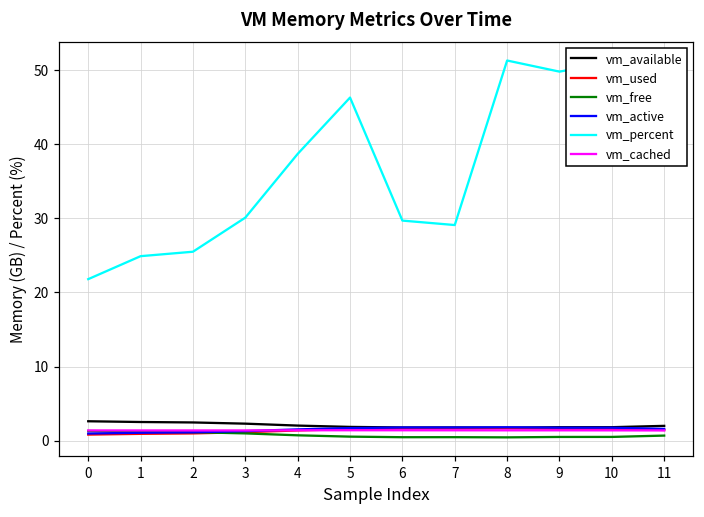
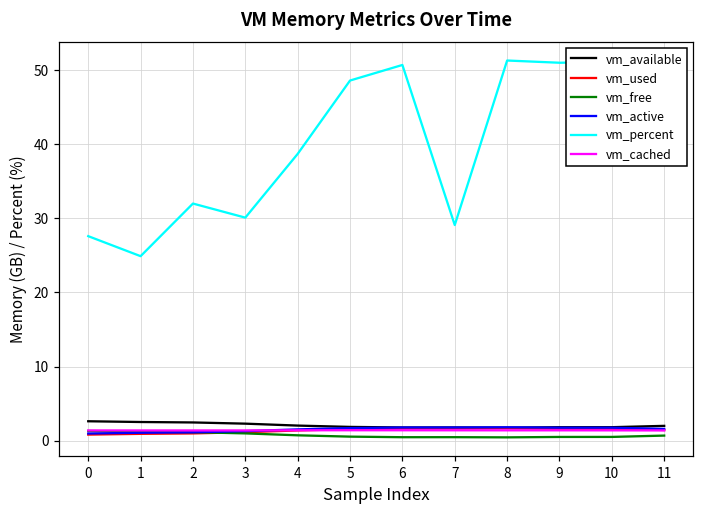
vm_percent, 0: 22 -> 28
vm_percent, 2: 26 -> 32
vm_percent, 5: 46 -> 49
vm_percent, 6: 30 -> 51
vm_percent, 9: 50 -> 51
